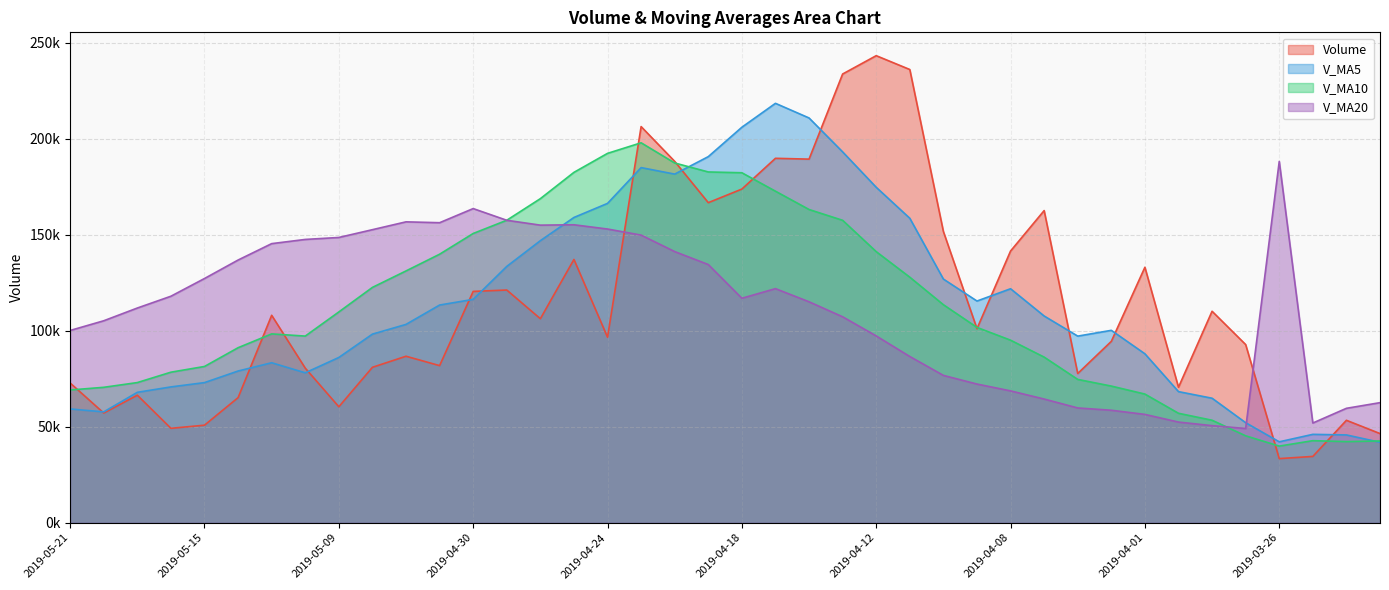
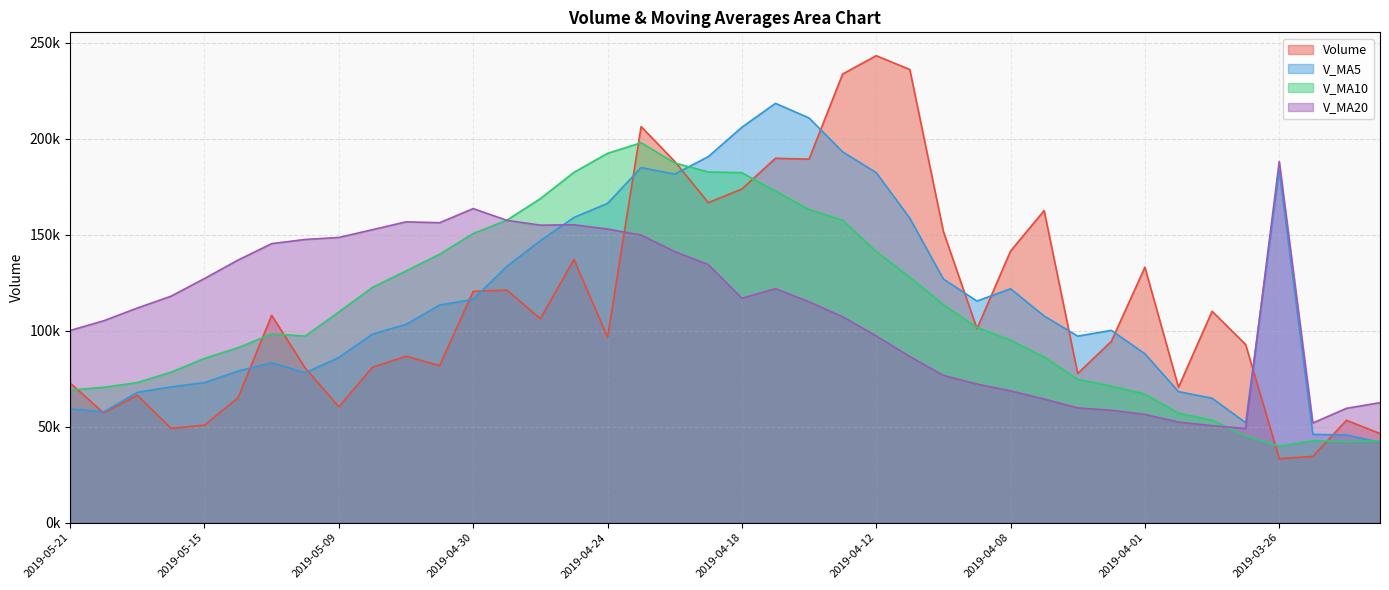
V_MA10, 2019-05-15: 81000 -> 86000
V_MA5, 2019-04-12: 175000 -> 182000
V_MA5, 2019-03-26: 42000 -> 183000
